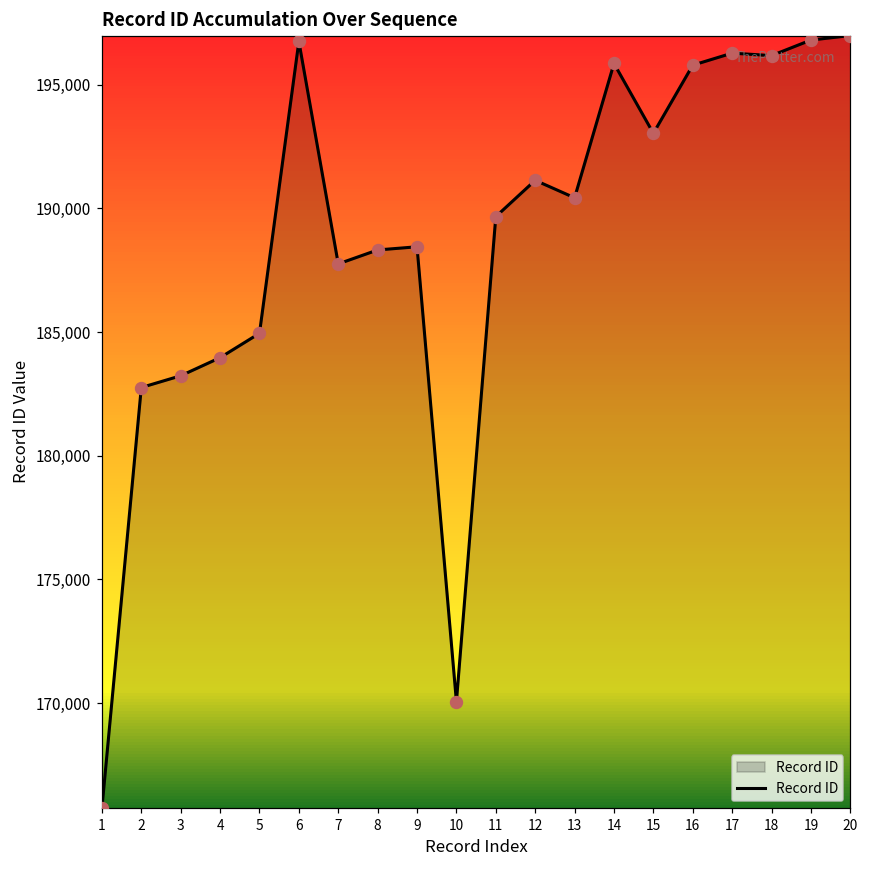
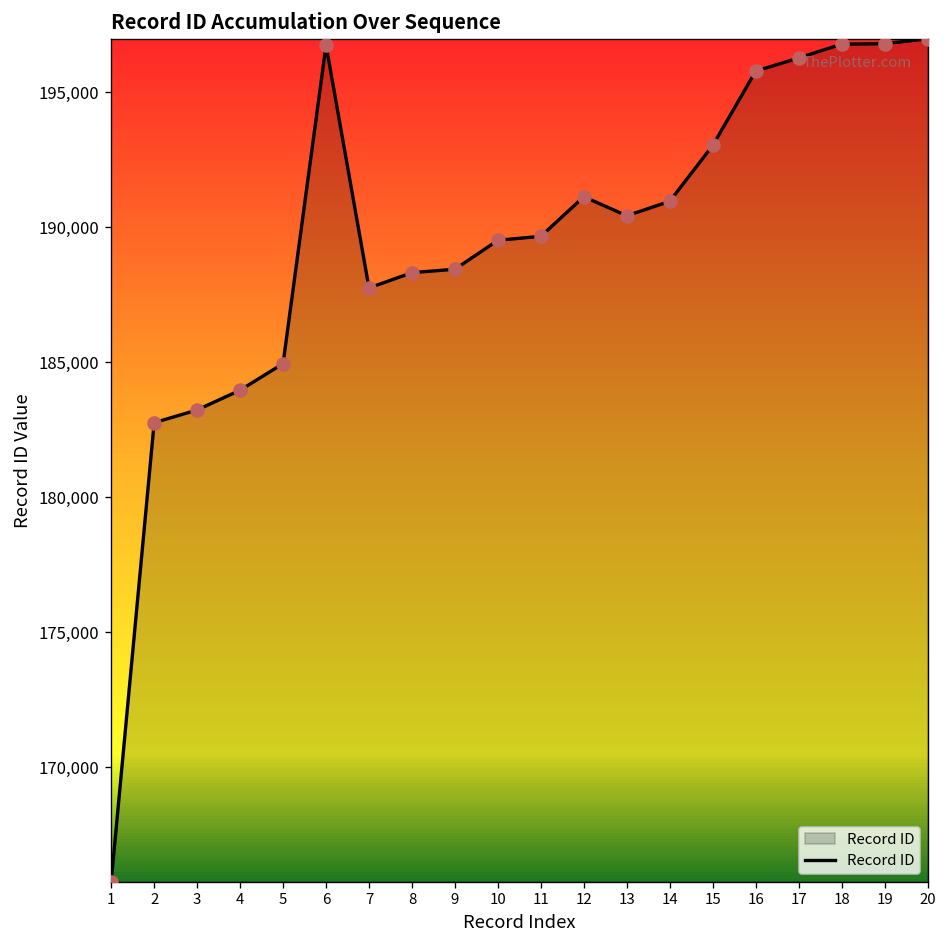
10: 170,100 -> 189,500
14: 195,900 -> 191,000
18: 196,200 -> 196,800
